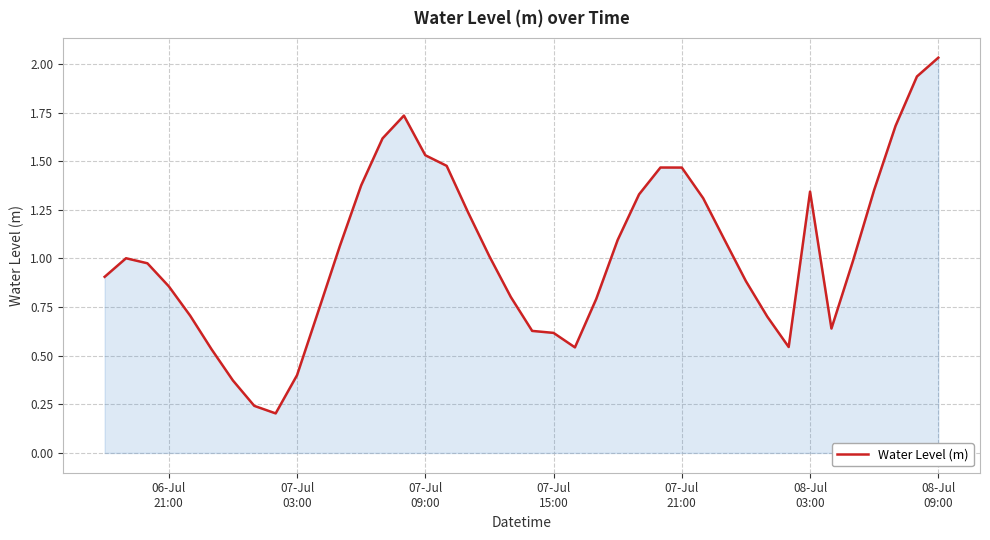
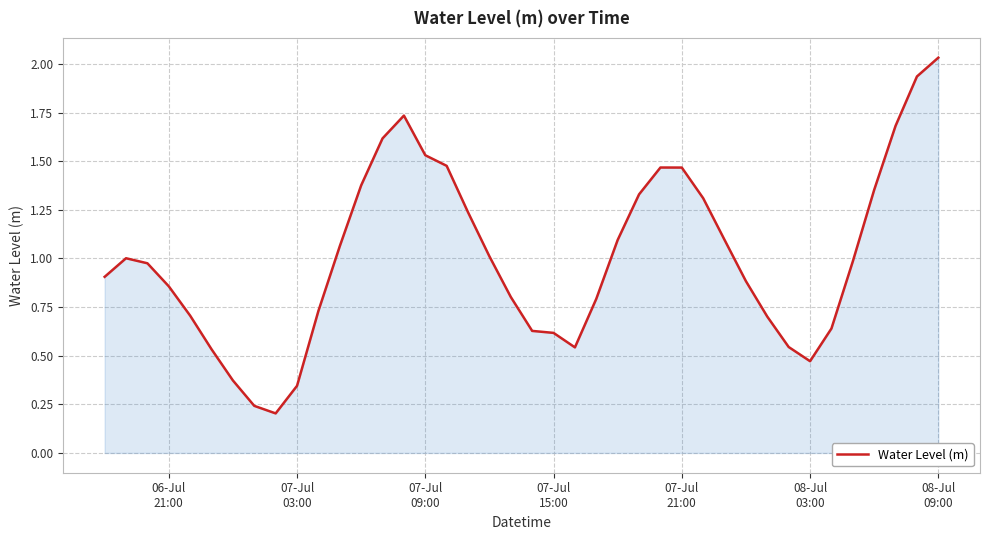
07-Jul 03:00: 0.40 -> 0.35
08-Jul 03:00: 1.34 -> 0.47
